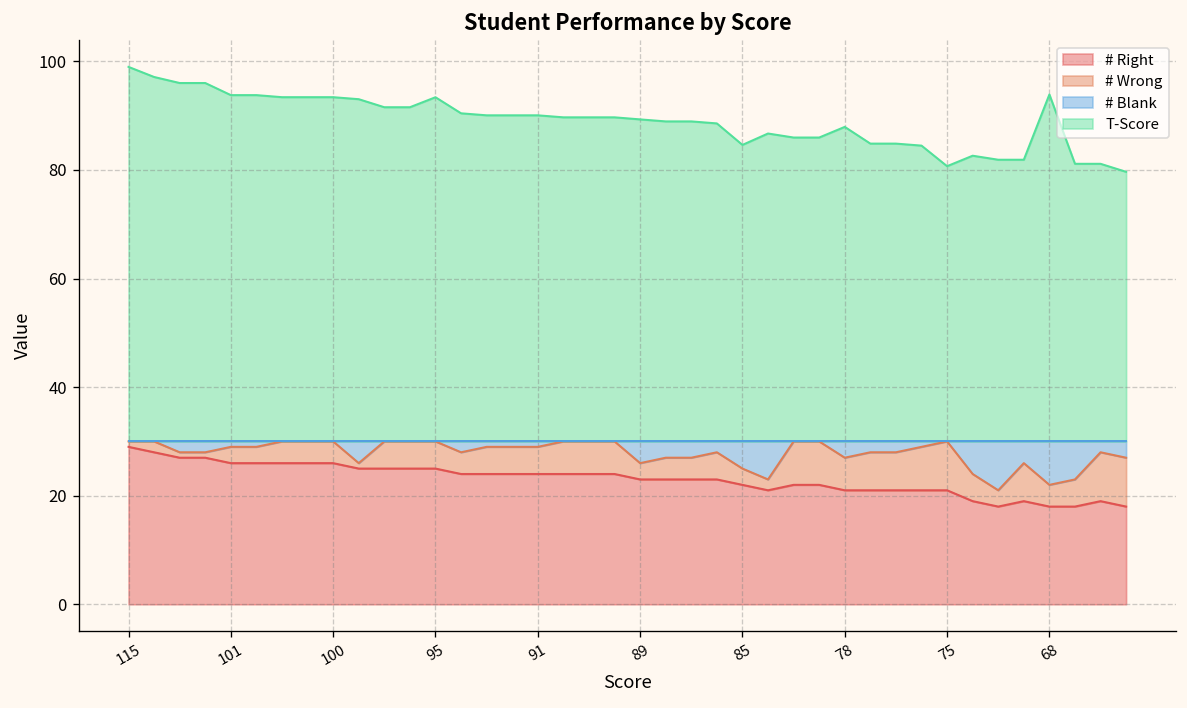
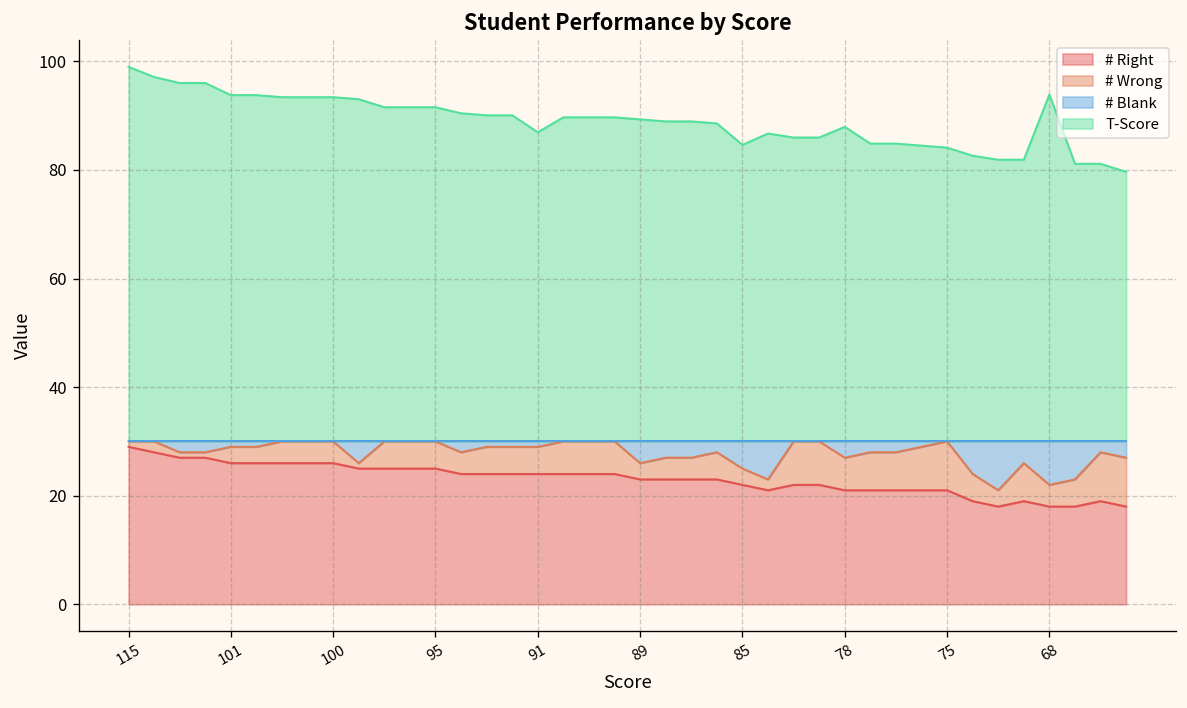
T-Score, 95: 93 -> 92
T-Score, 91: 90 -> 87
T-Score, 75: 81 -> 84
